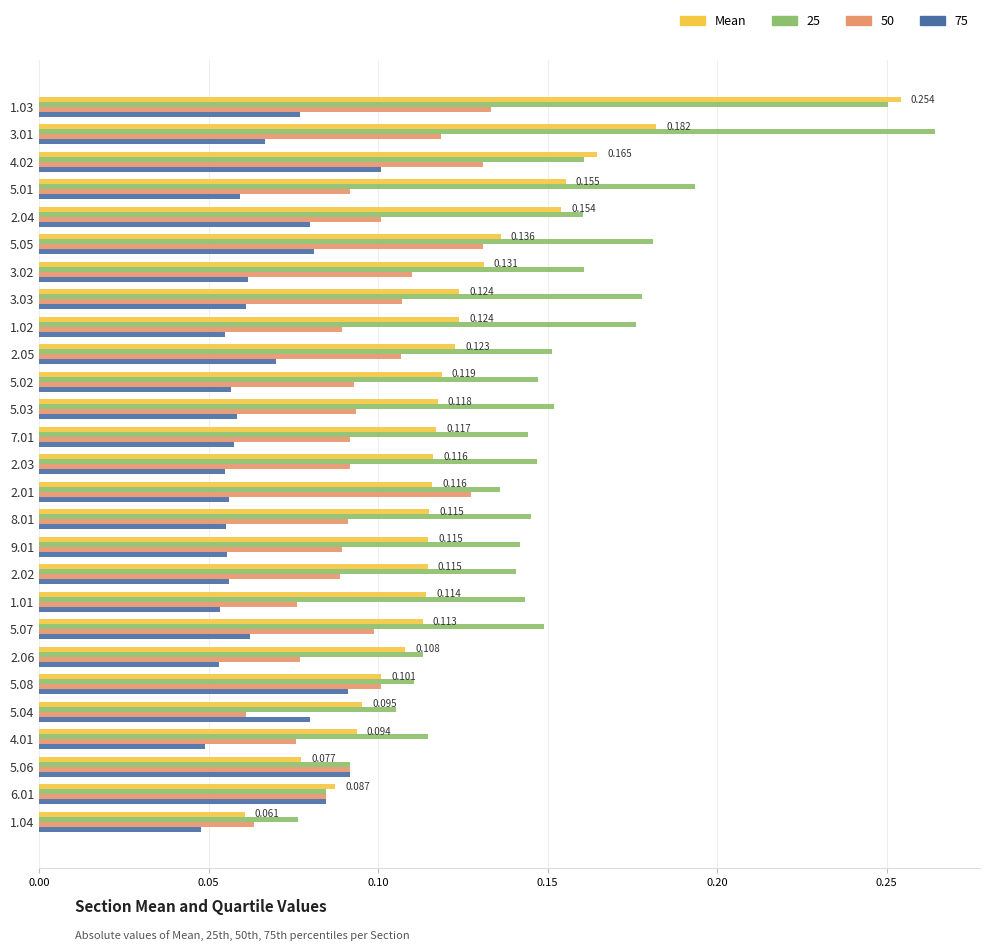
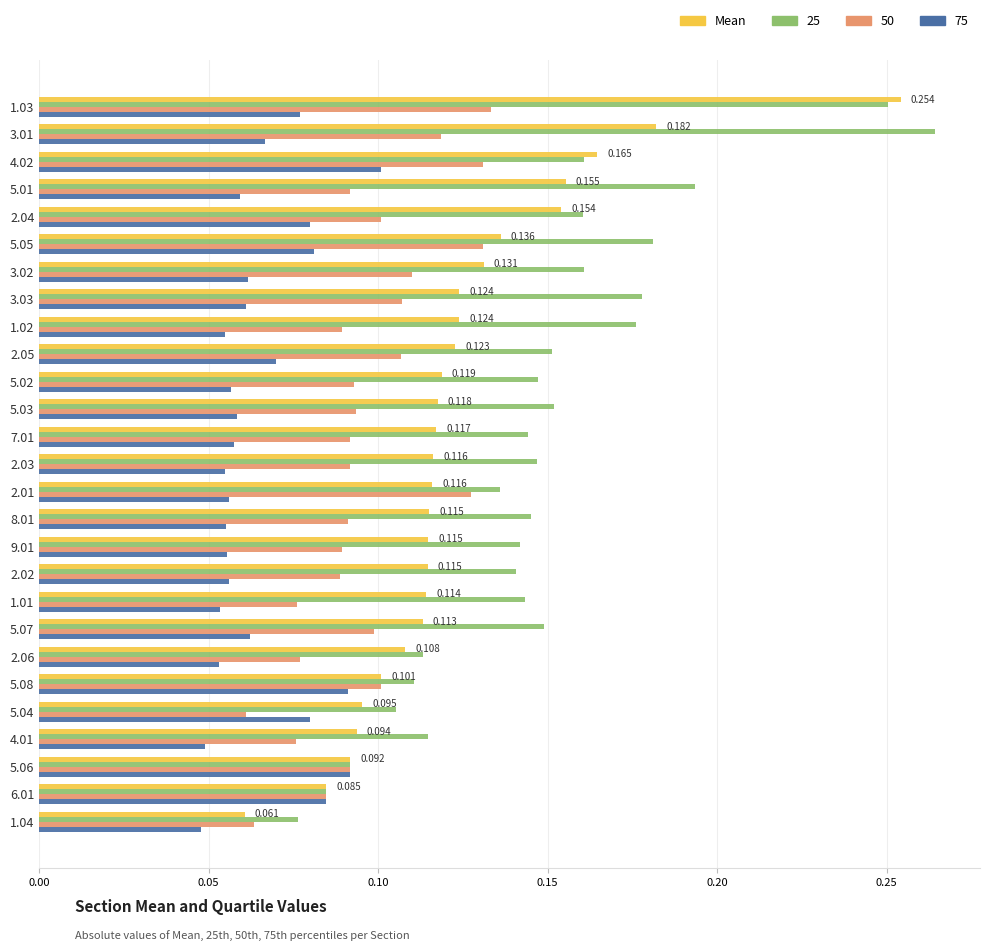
Mean, 5.06: 0.077 -> 0.092
Mean, 6.01: 0.087 -> 0.085
